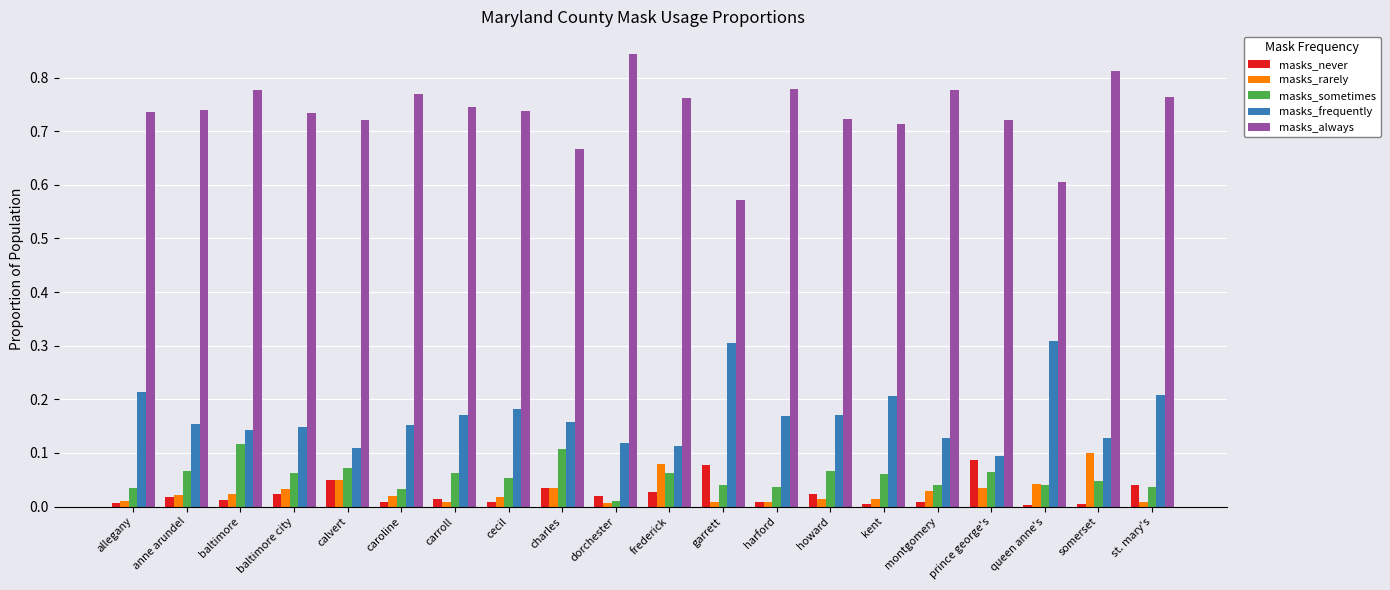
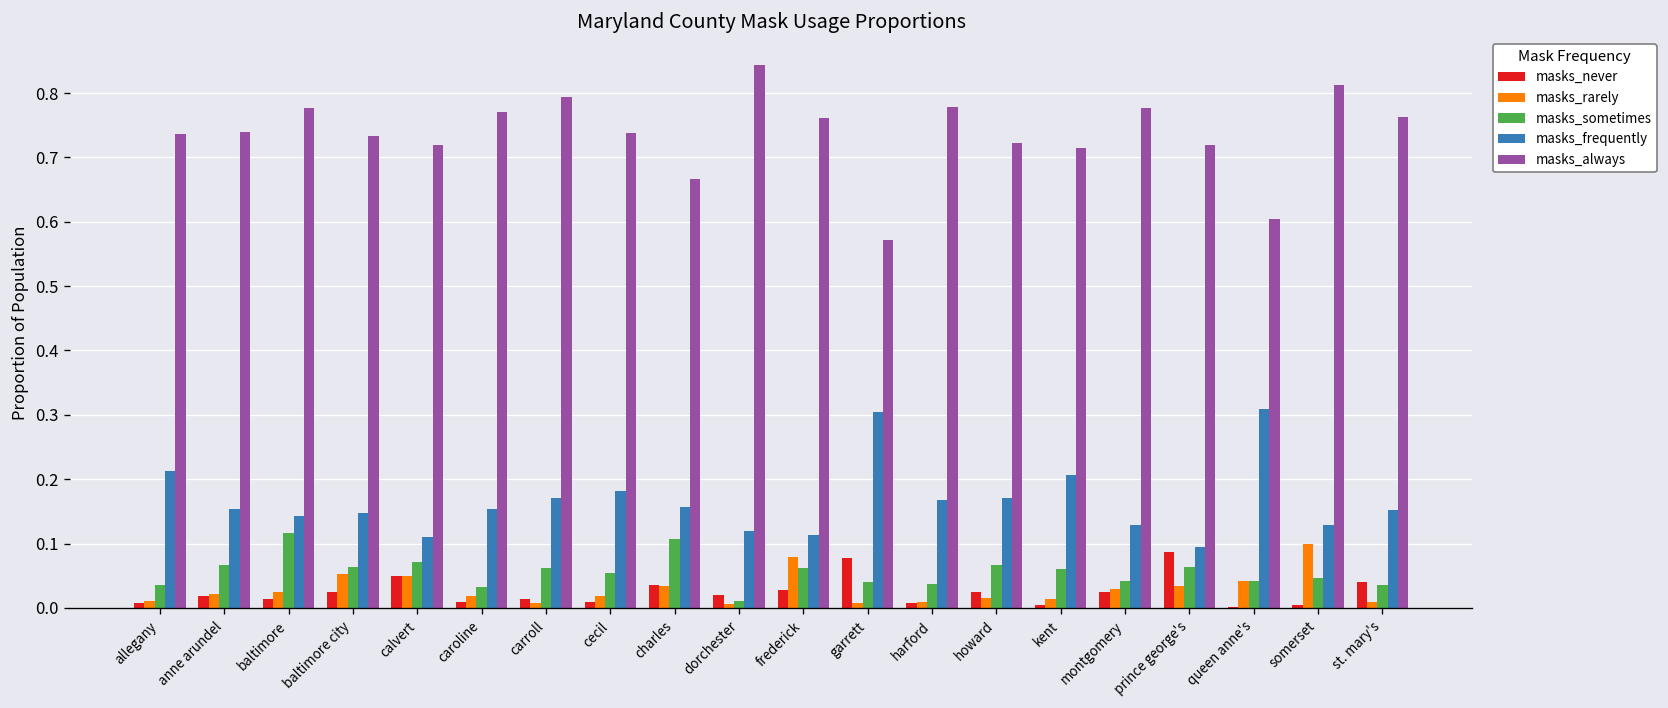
masks_rarely, baltimore city: 0.03 -> 0.05
masks_always, carroll: 0.75 -> 0.79
masks_never, montgomery: 0.01 -> 0.03
masks_frequently, st. mary's: 0.21 -> 0.15
